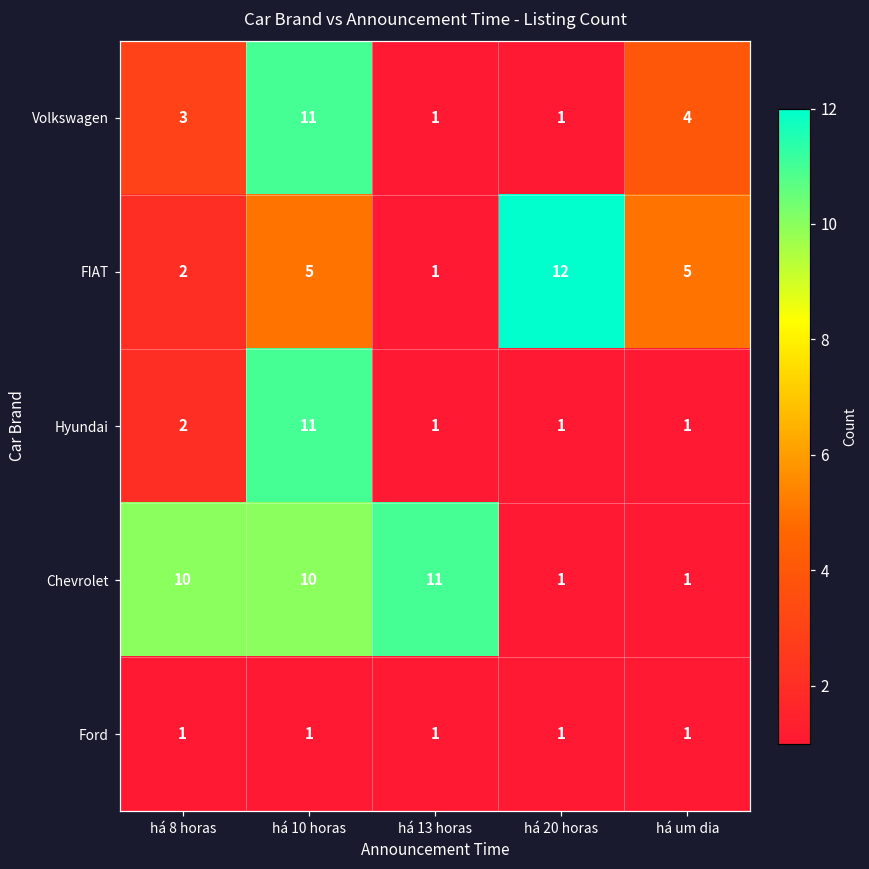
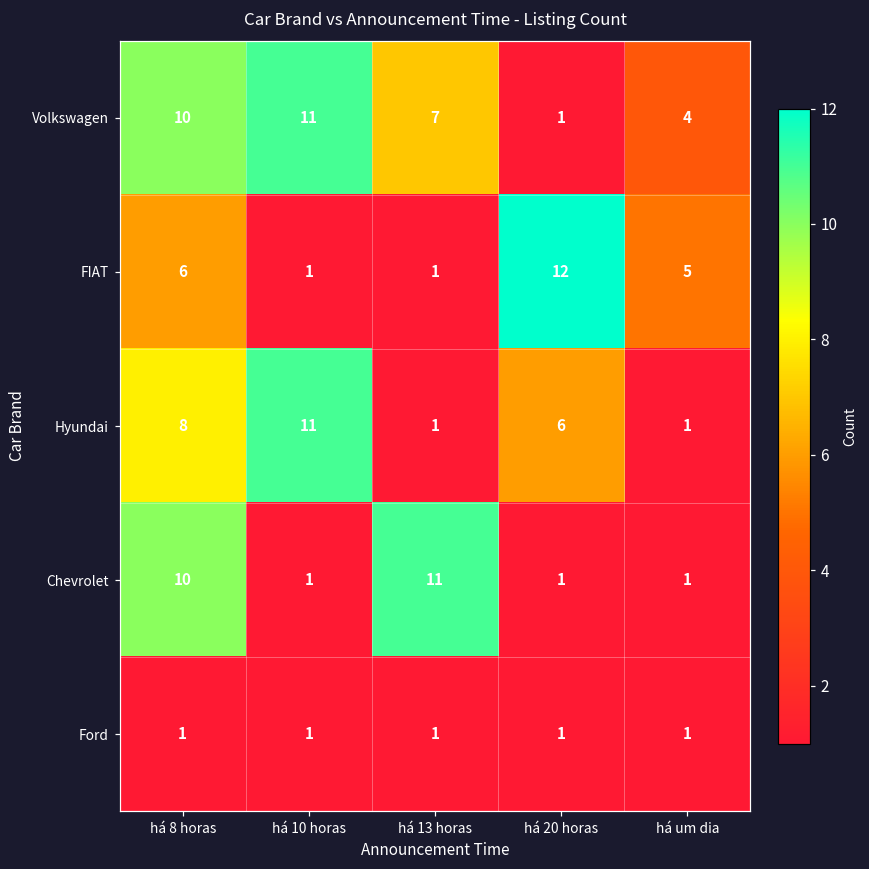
Volkswagen, há 8 horas: 3 -> 10
Volkswagen, há 13 horas: 1 -> 7
FIAT, há 8 horas: 2 -> 6
FIAT, há 10 horas: 5 -> 1
Hyundai, há 8 horas: 2 -> 8
Hyundai, há 20 horas: 1 -> 6
Chevrolet, há 10 horas: 10 -> 1
